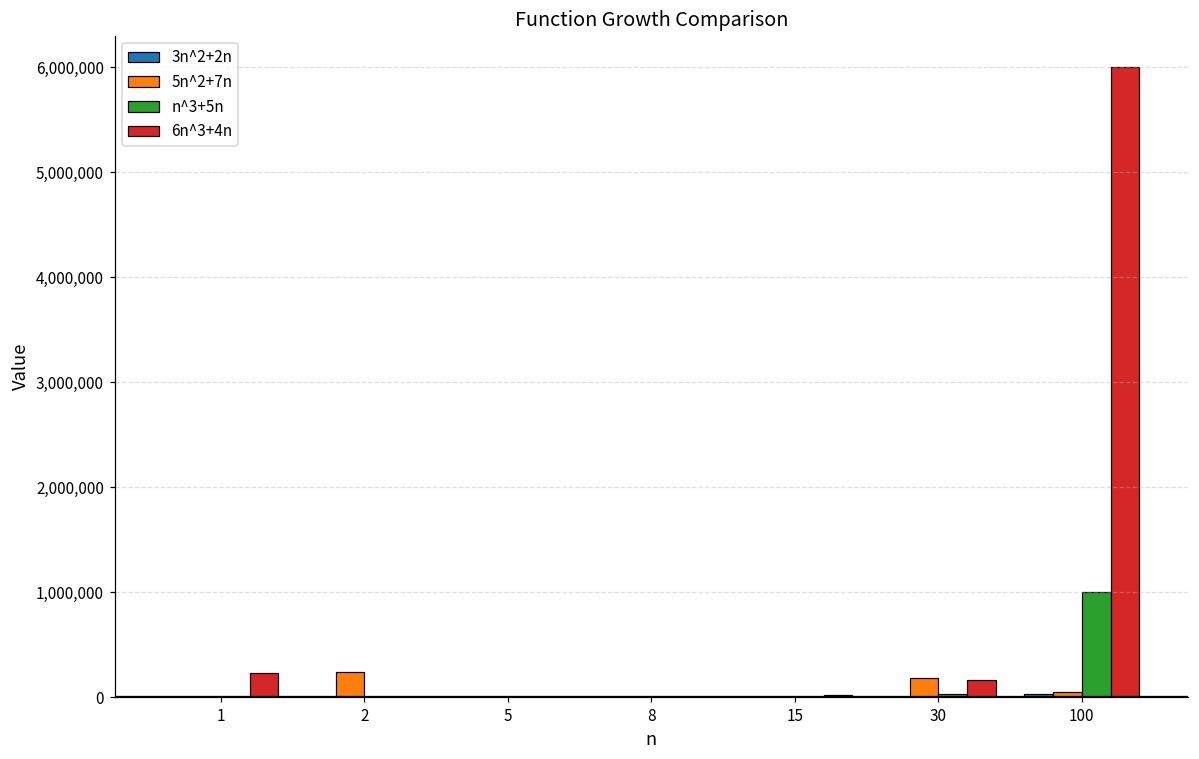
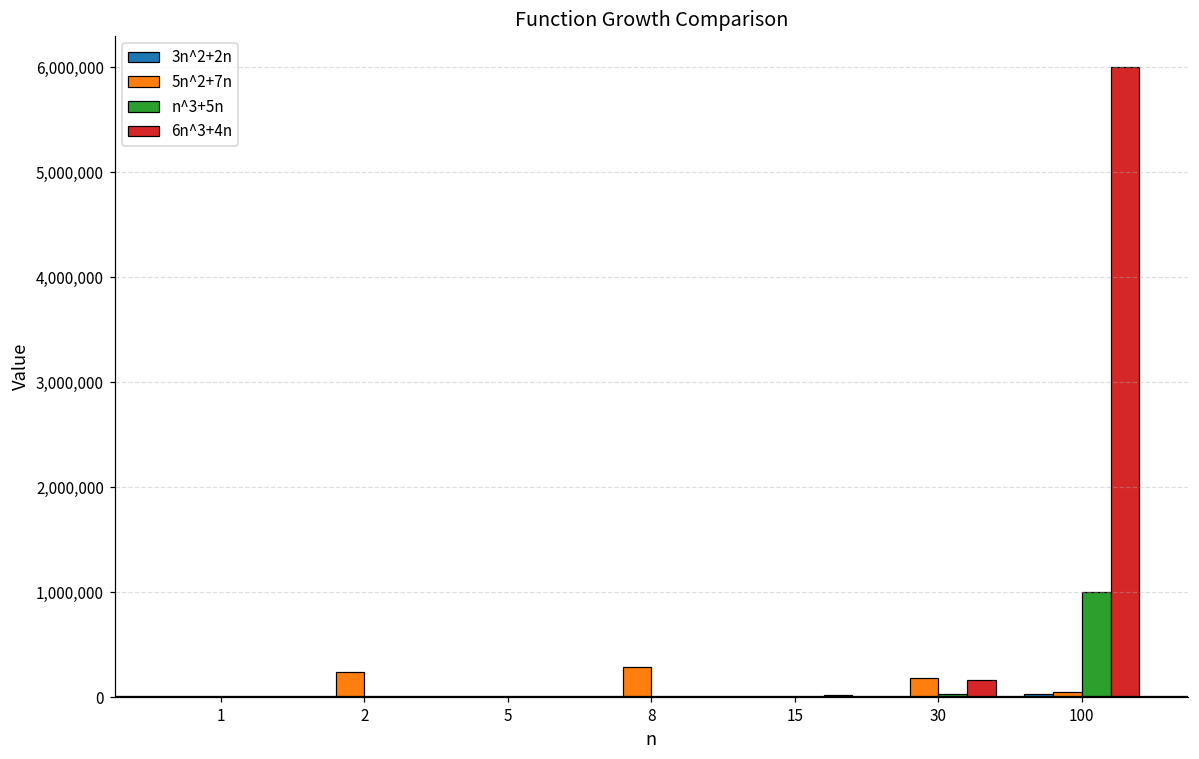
6n^3+4n, 1: 200,000 -> 0
5n^2+7n, 8: 0 -> 300,000
